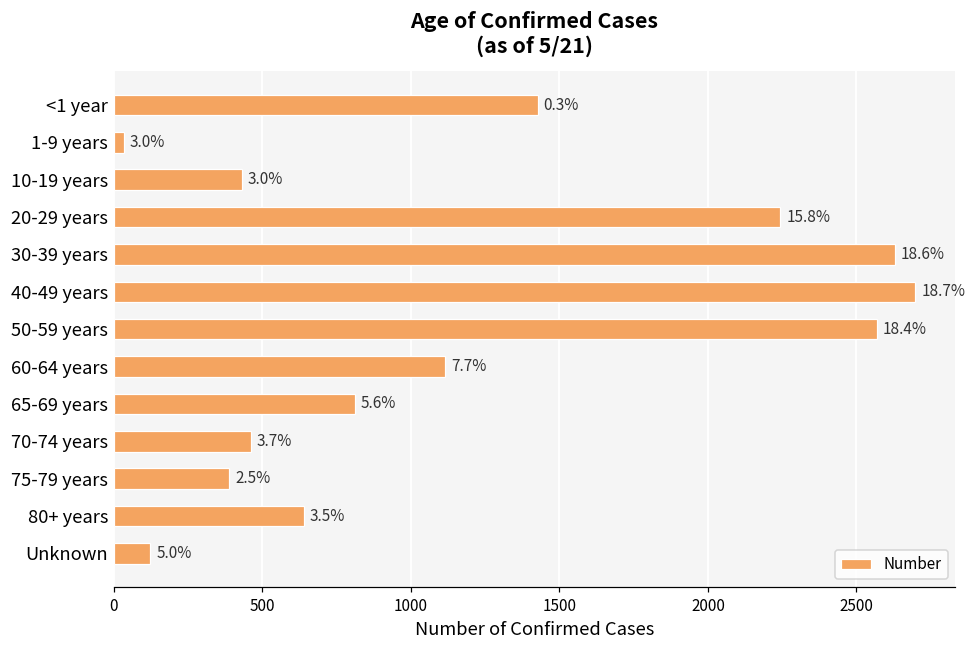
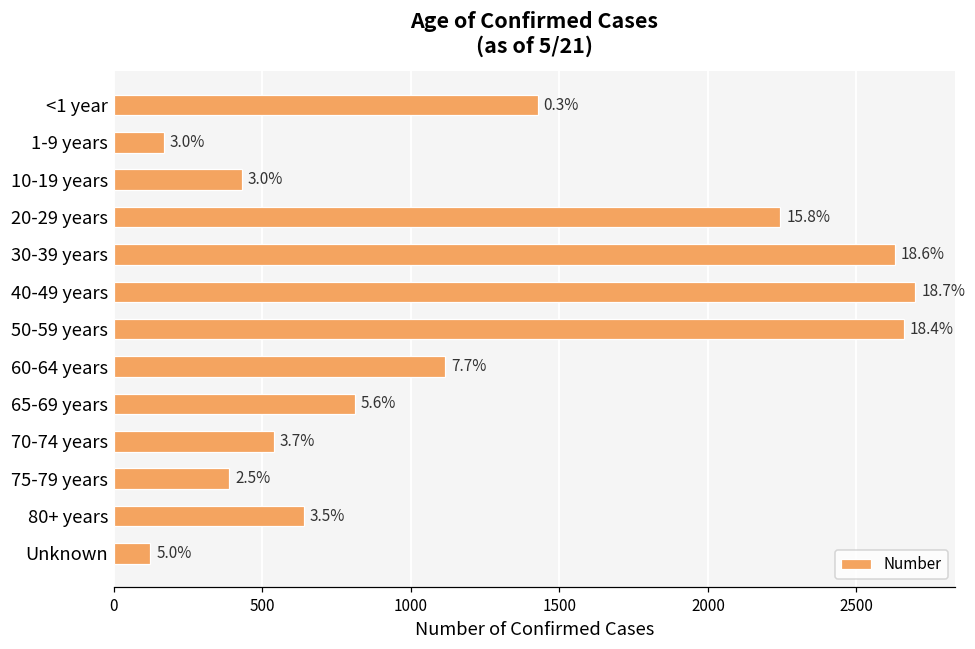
1-9 years: 30 -> 170
50-59 years: 2570 -> 2660
70-74 years: 460 -> 540
